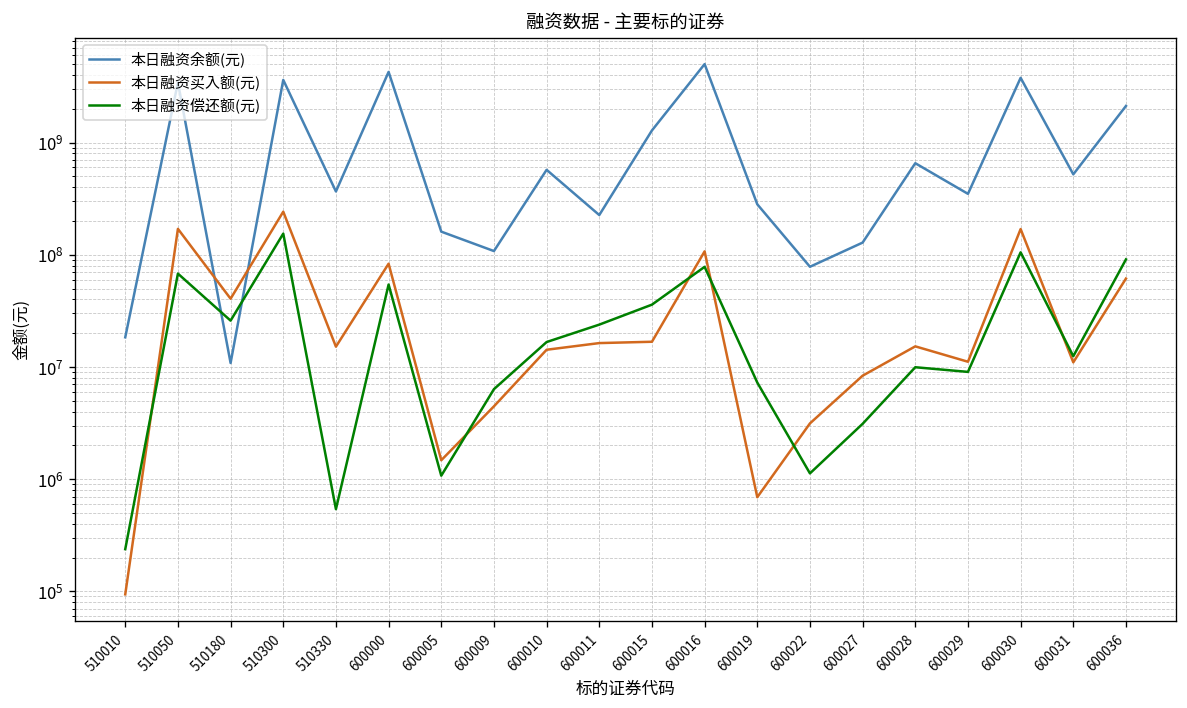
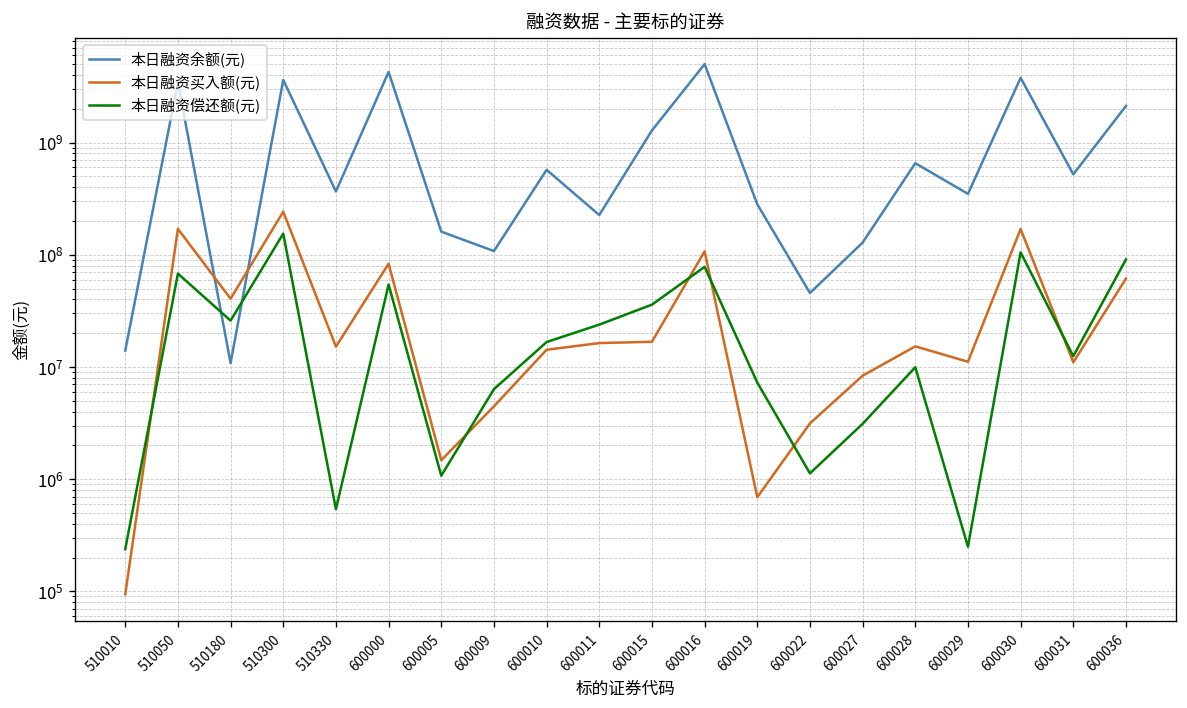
本日融资余额(元), 510010: 18000000 -> 14000000
本日融资余额(元), 600022: 80000000 -> 50000000
本日融资偿还额(元), 600029: 9000000 -> 250000
